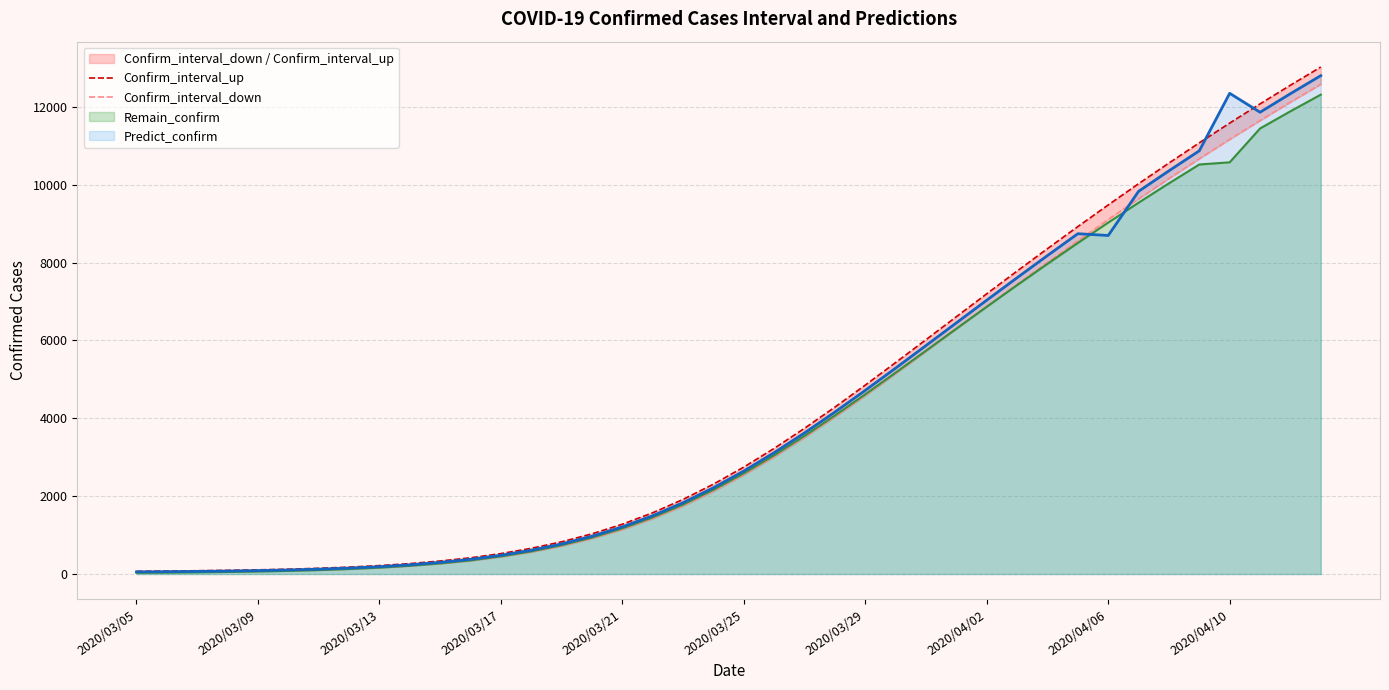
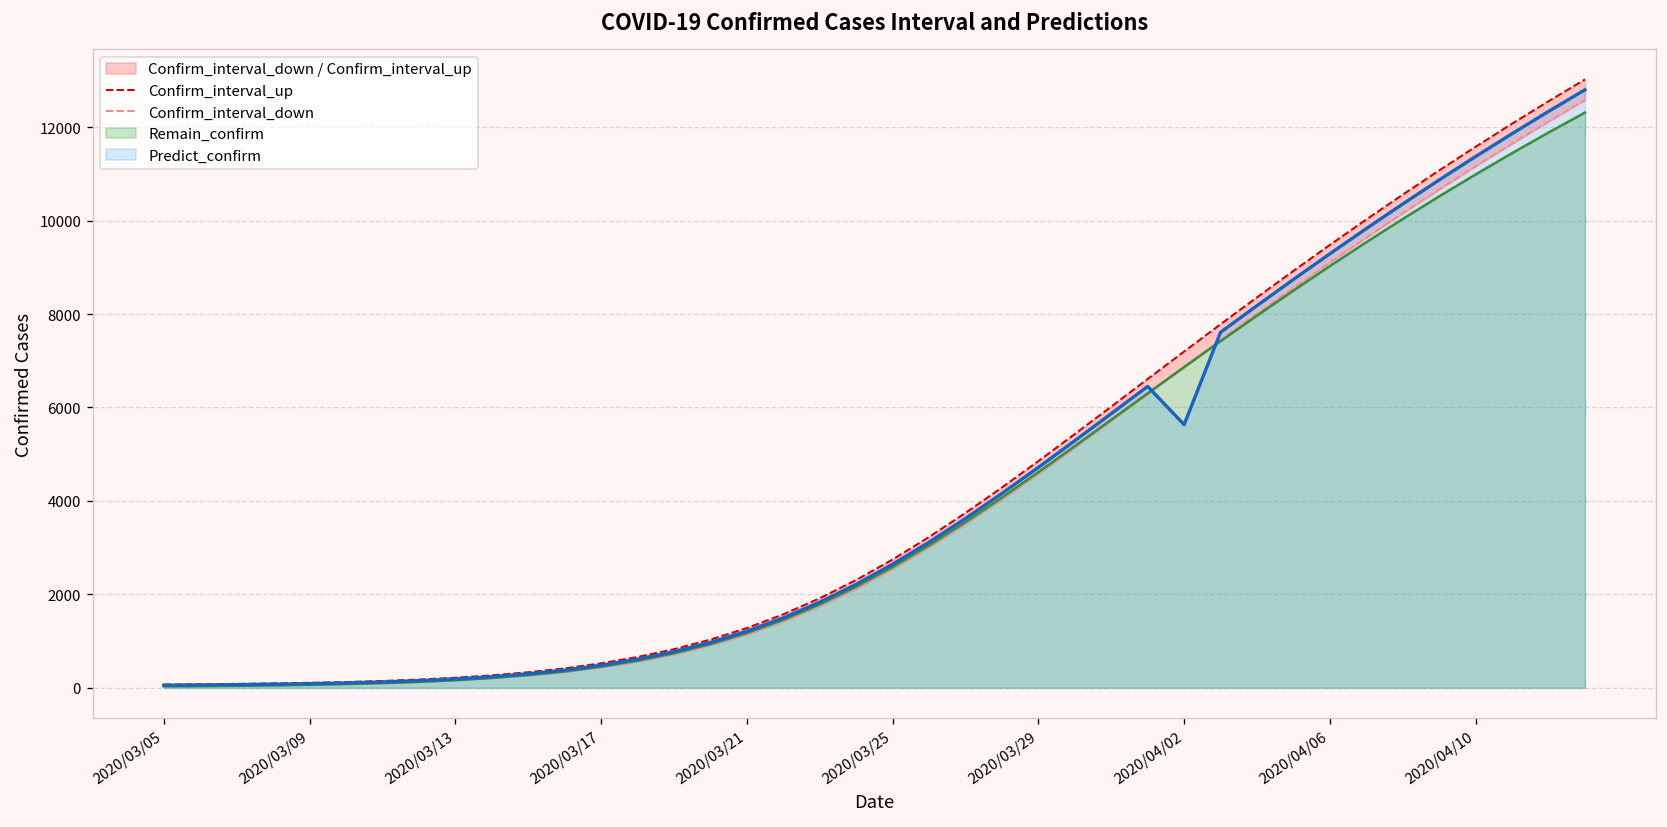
Predict_confirm, 2020/04/02: 7000 -> 5600
Predict_confirm, 2020/04/06: 8700 -> 9300
Remain_confirm, 2020/04/10: 10600 -> 11000
Predict_confirm, 2020/04/10: 12300 -> 11400
